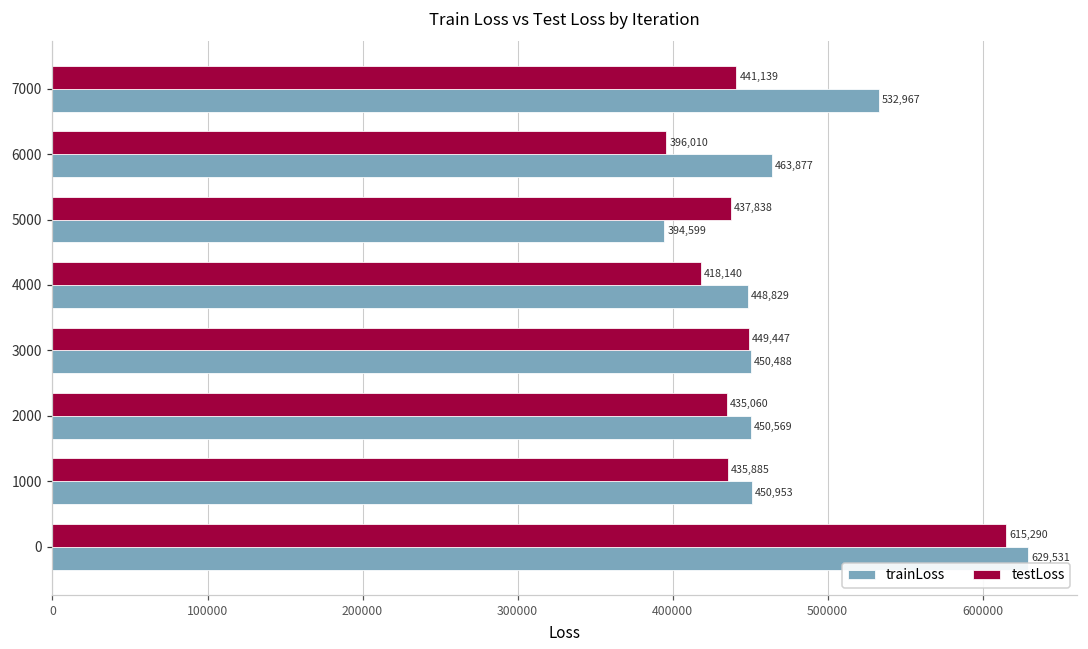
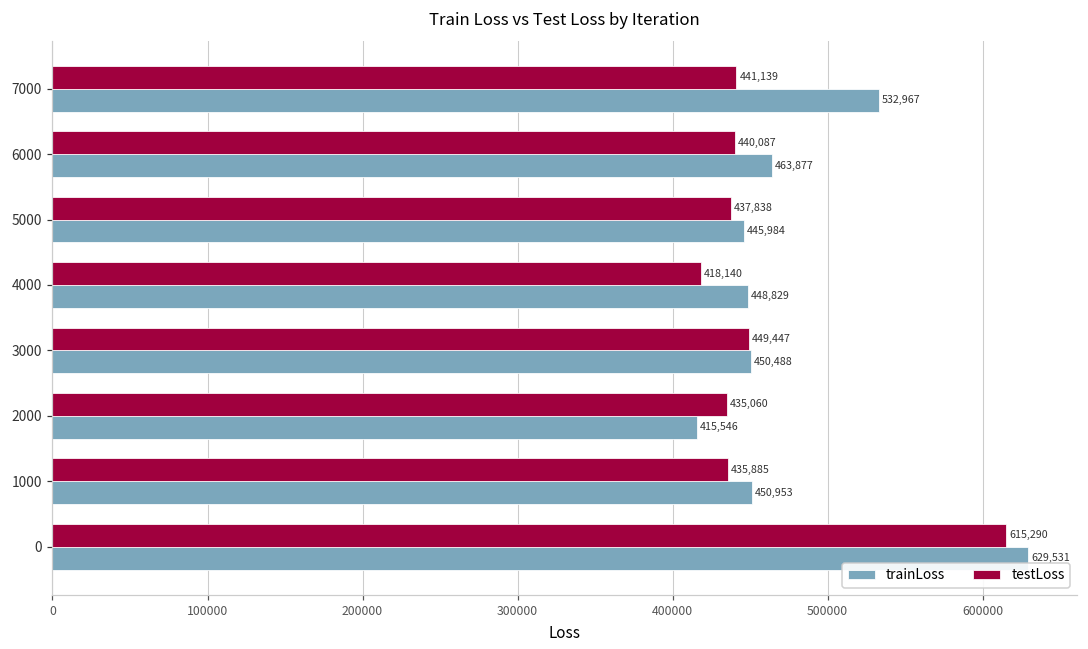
testLoss, 6000: 396,010 -> 440,087
trainLoss, 5000: 394,599 -> 445,984
trainLoss, 2000: 450,569 -> 415,546
